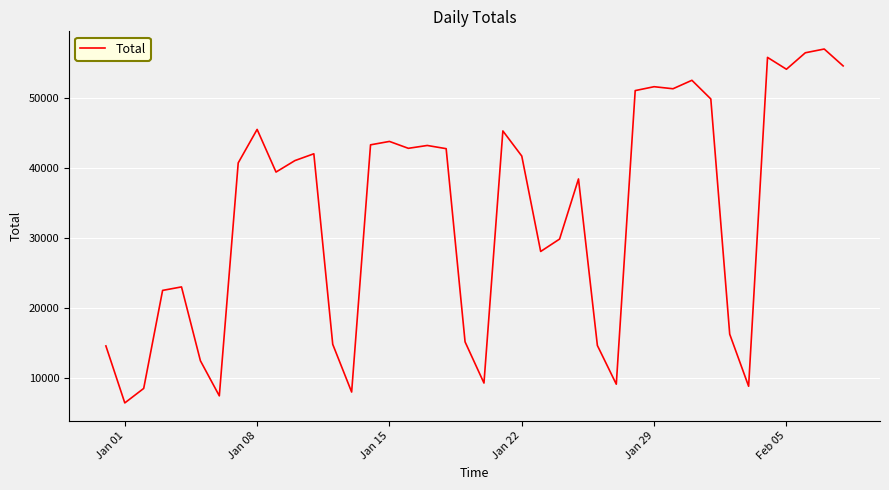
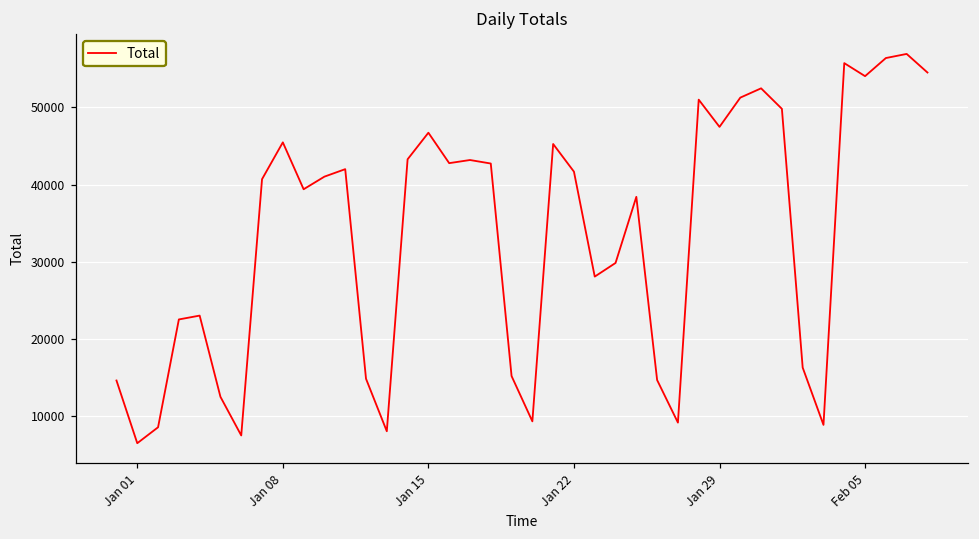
Jan 15: 44000 -> 47000
Jan 29: 52000 -> 47000
